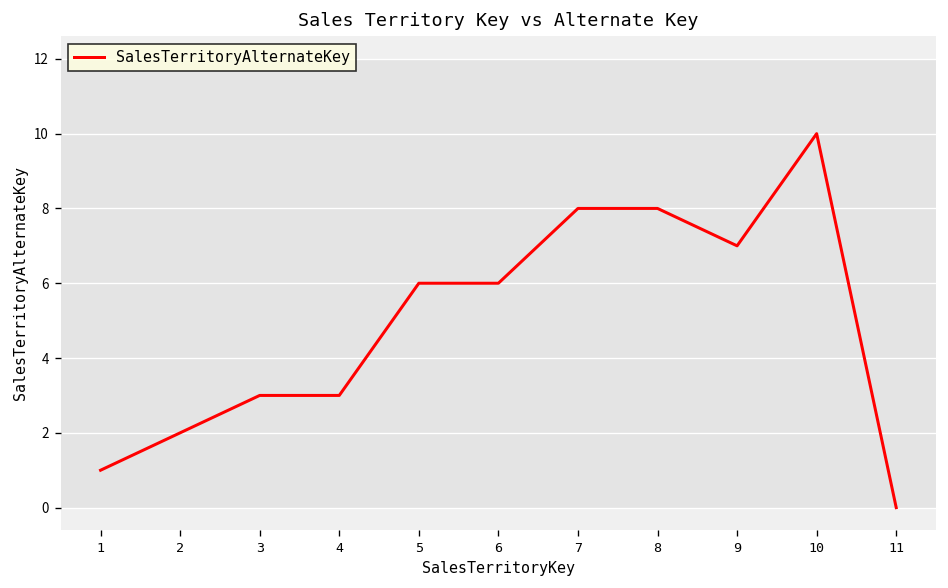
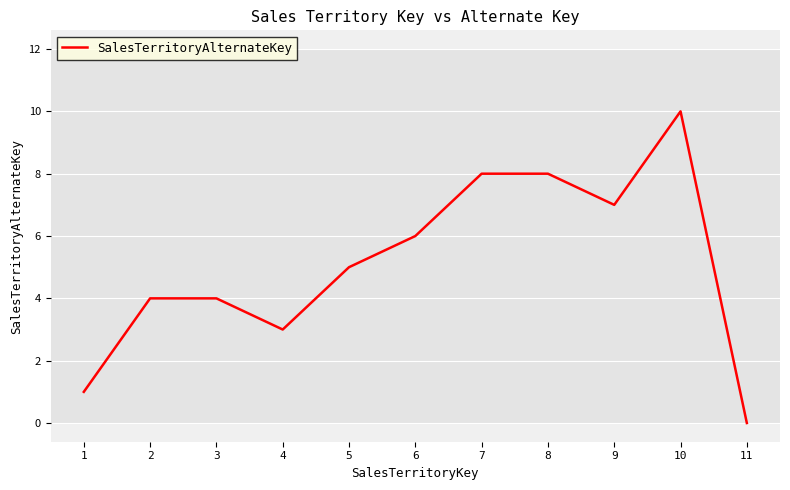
2: 2 -> 4
3: 3 -> 4
5: 6 -> 5
